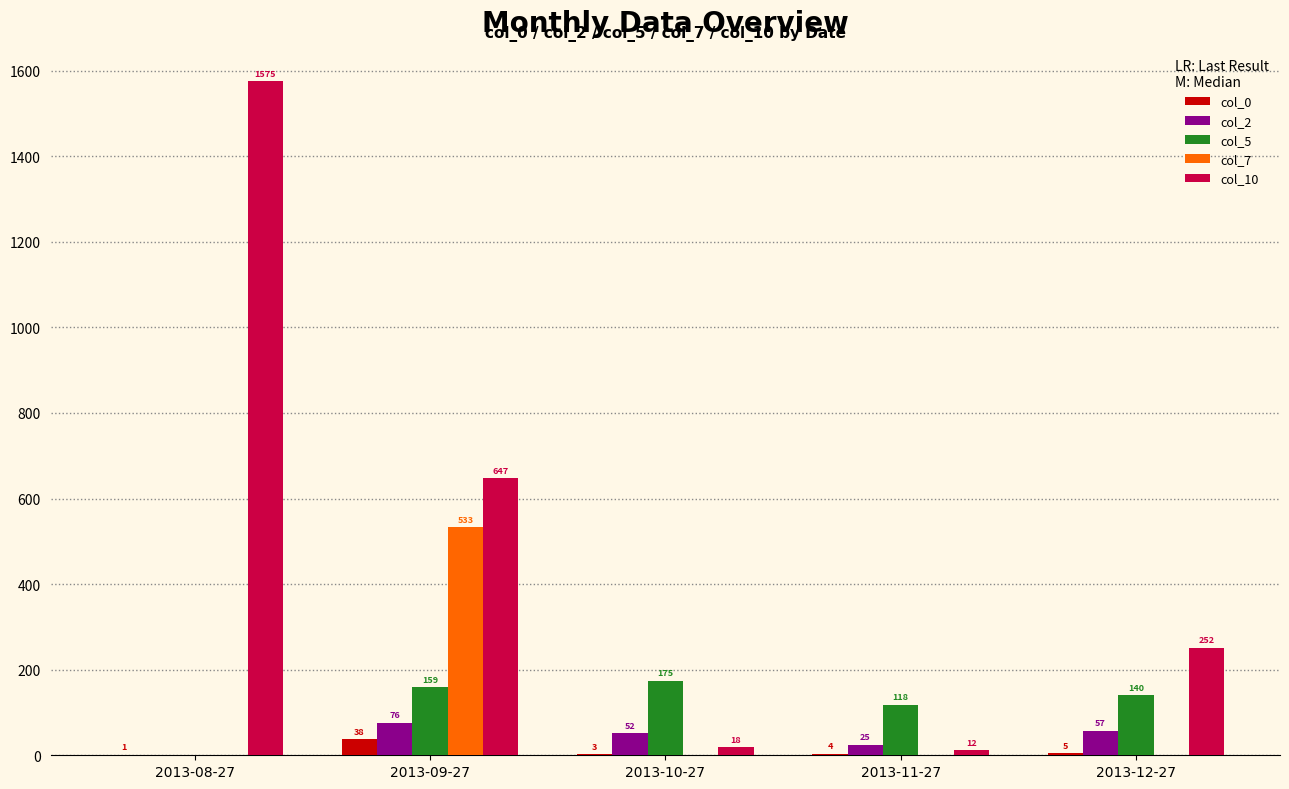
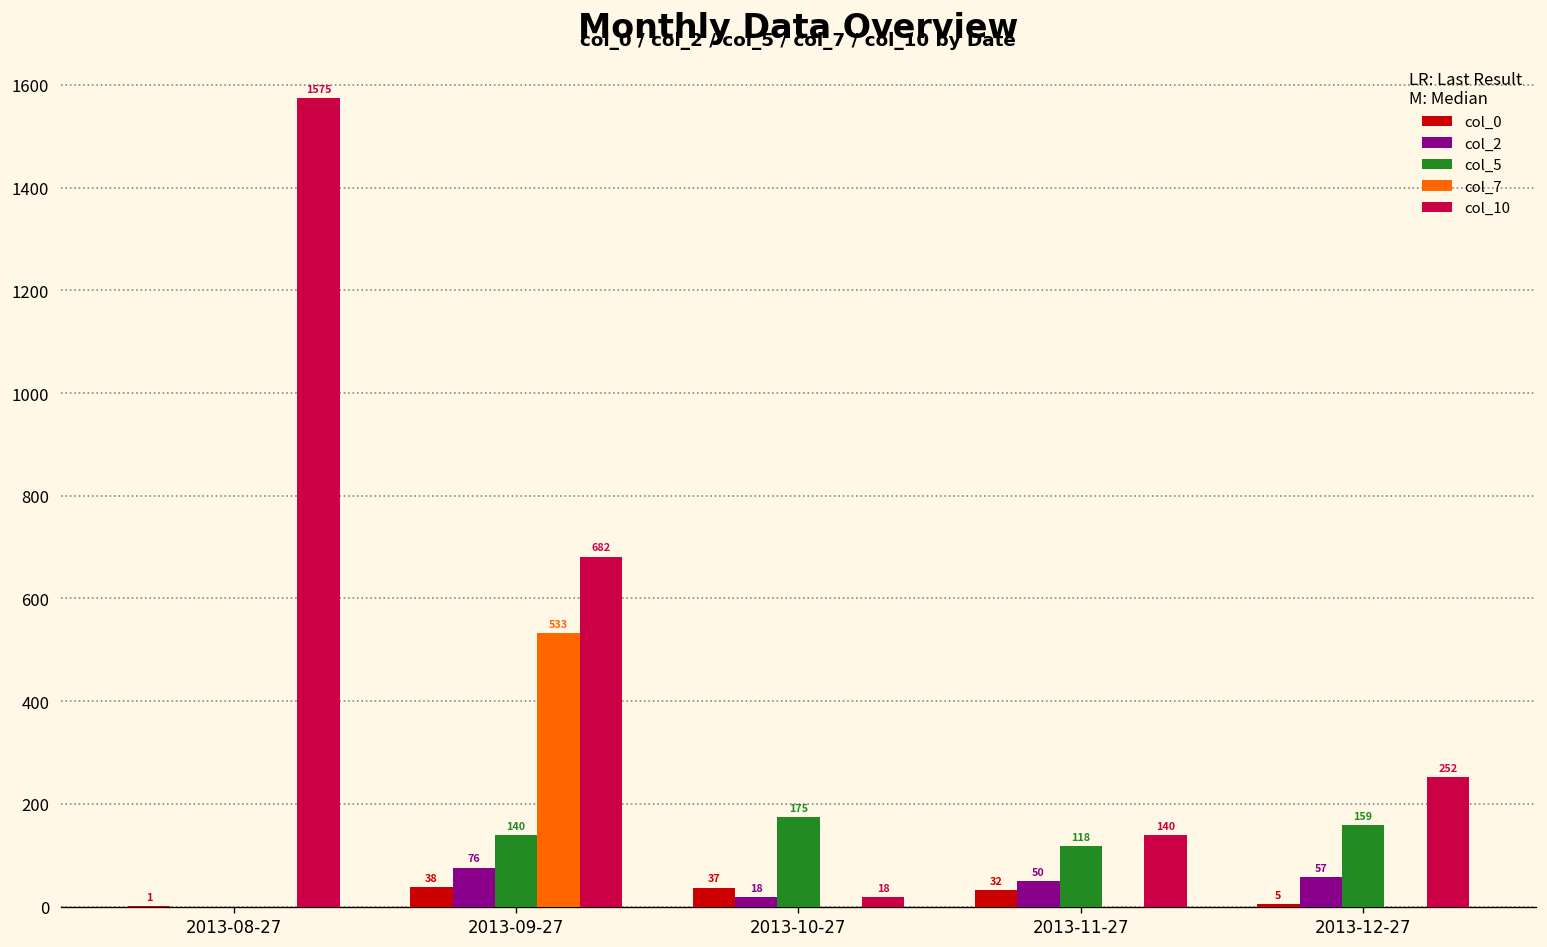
col_5, 2013-09-27: 159 -> 140
col_10, 2013-09-27: 647 -> 682
col_0, 2013-10-27: 3 -> 37
col_2, 2013-10-27: 52 -> 18
col_0, 2013-11-27: 4 -> 32
col_2, 2013-11-27: 25 -> 50
col_10, 2013-11-27: 12 -> 140
col_5, 2013-12-27: 140 -> 159
